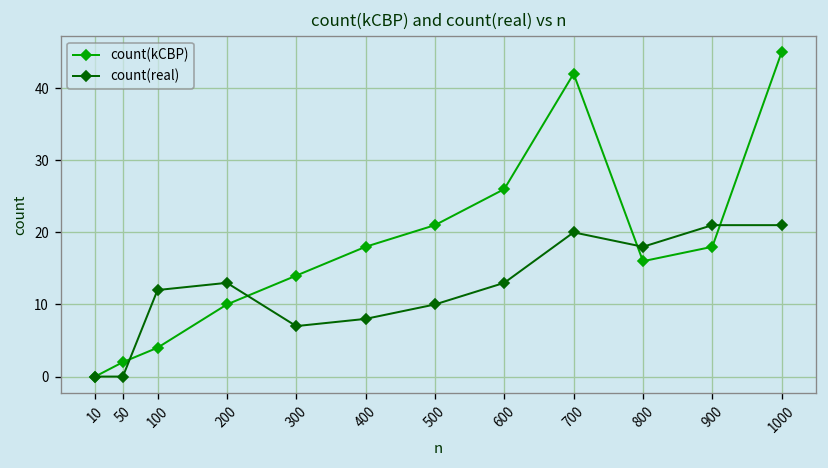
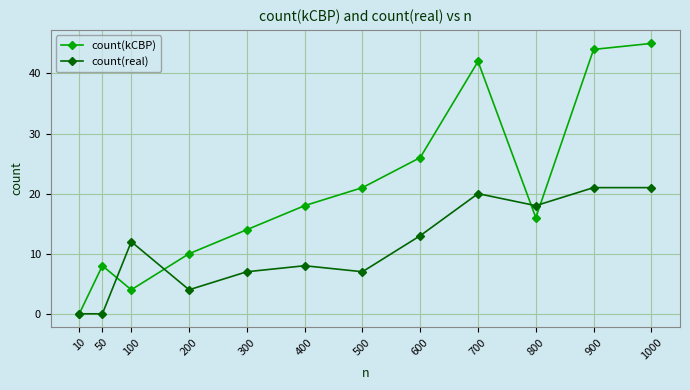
count(kCBP), 50: 2 -> 8
count(real), 200: 13 -> 4
count(real), 500: 10 -> 7
count(kCBP), 900: 18 -> 44
